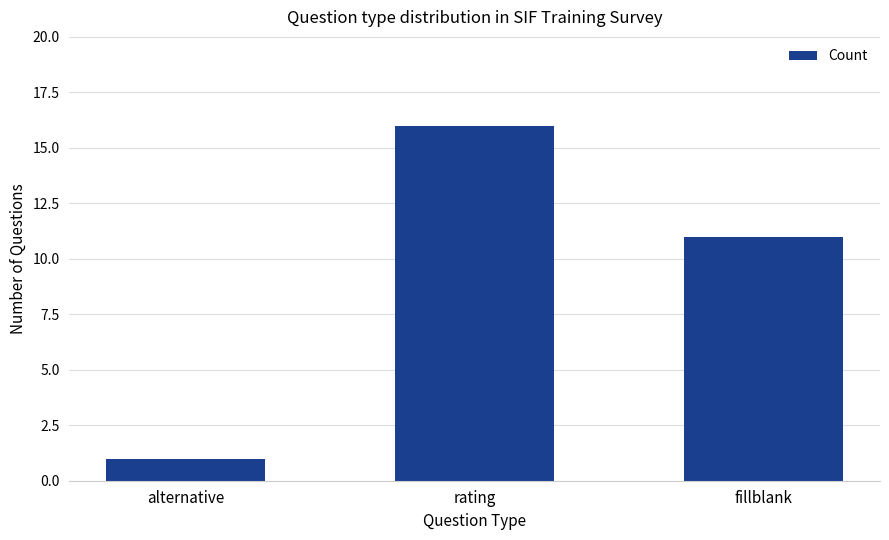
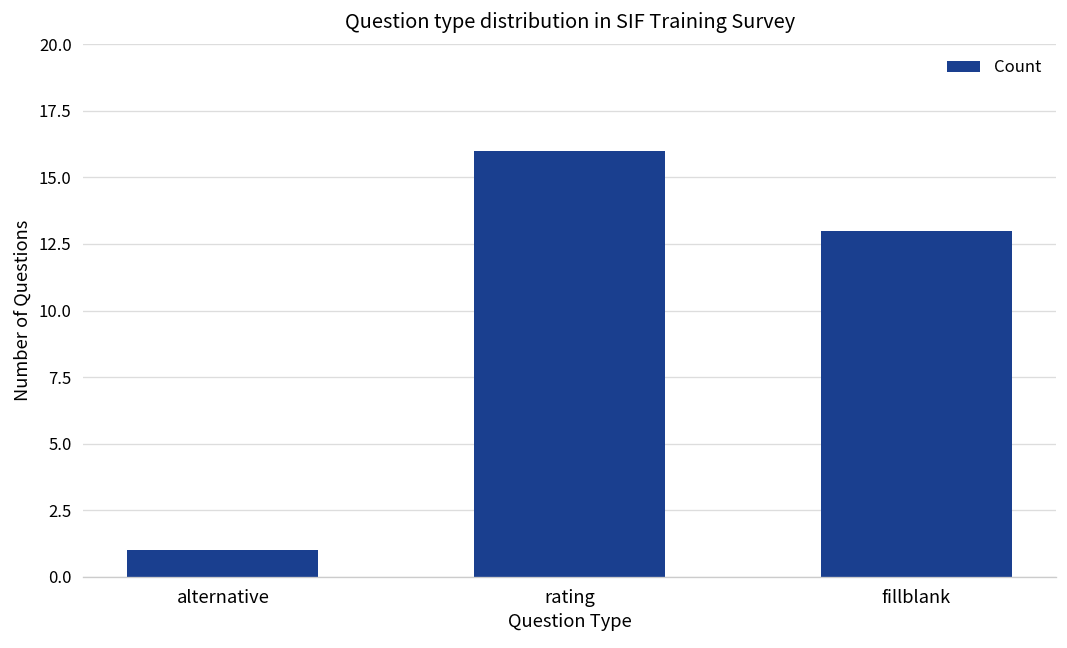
fillblank: 11 -> 13
